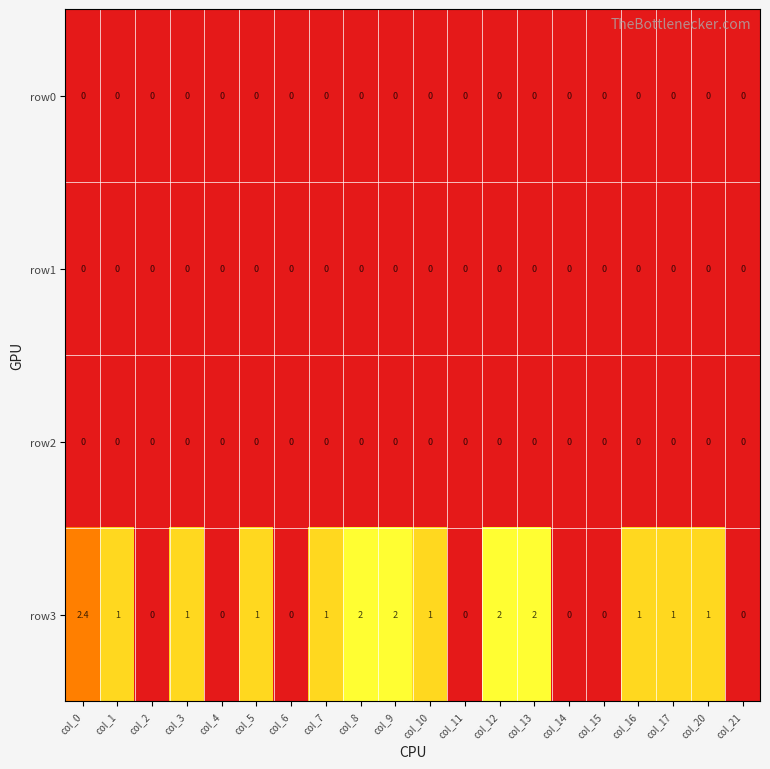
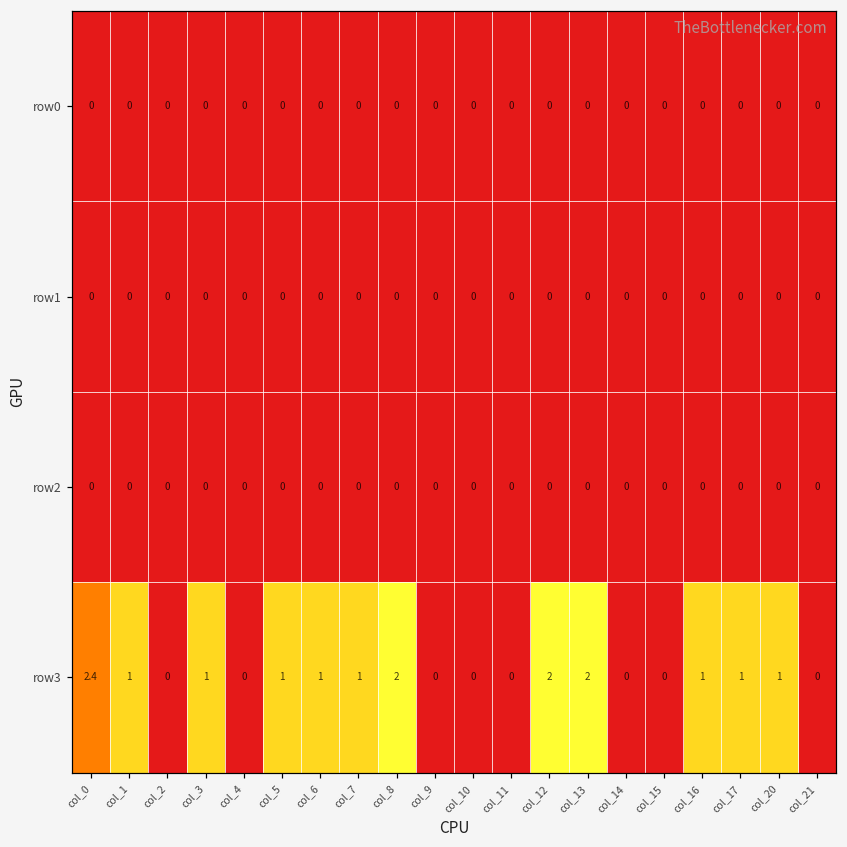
row3, col_6: 0 -> 1
row3, col_9: 2 -> 0
row3, col_10: 1 -> 0
